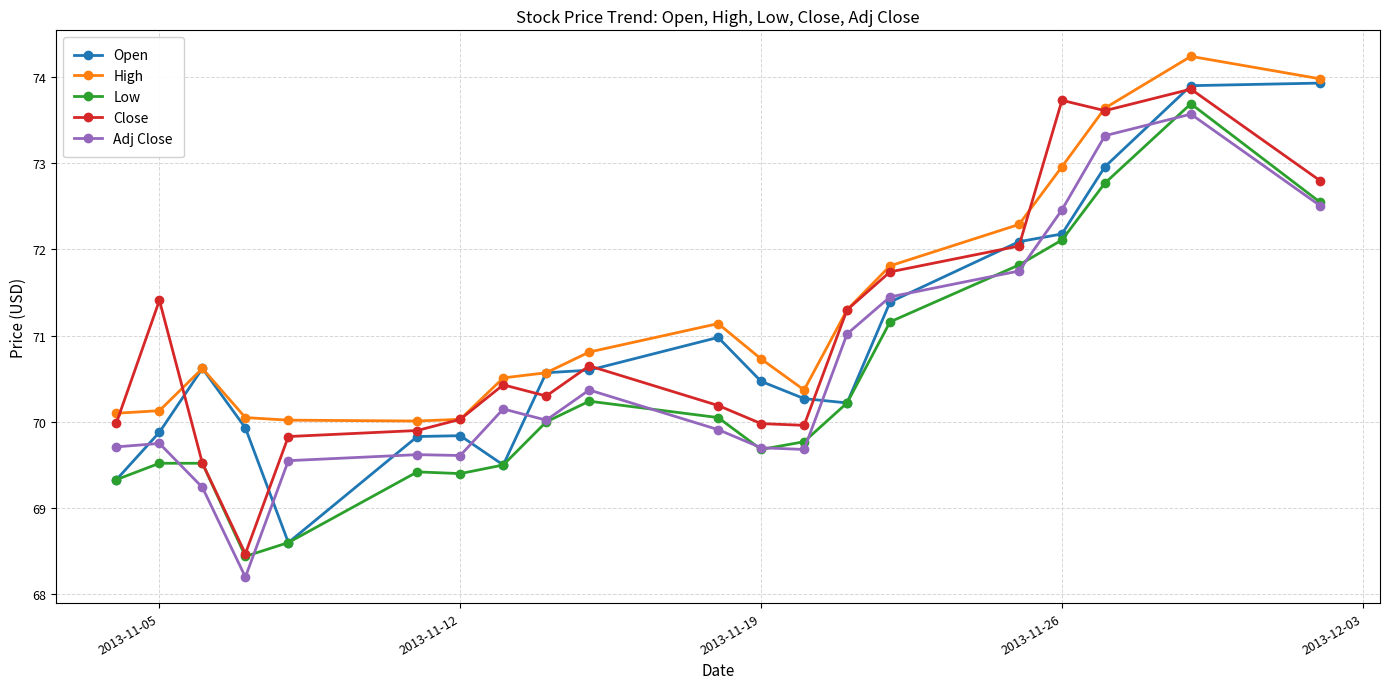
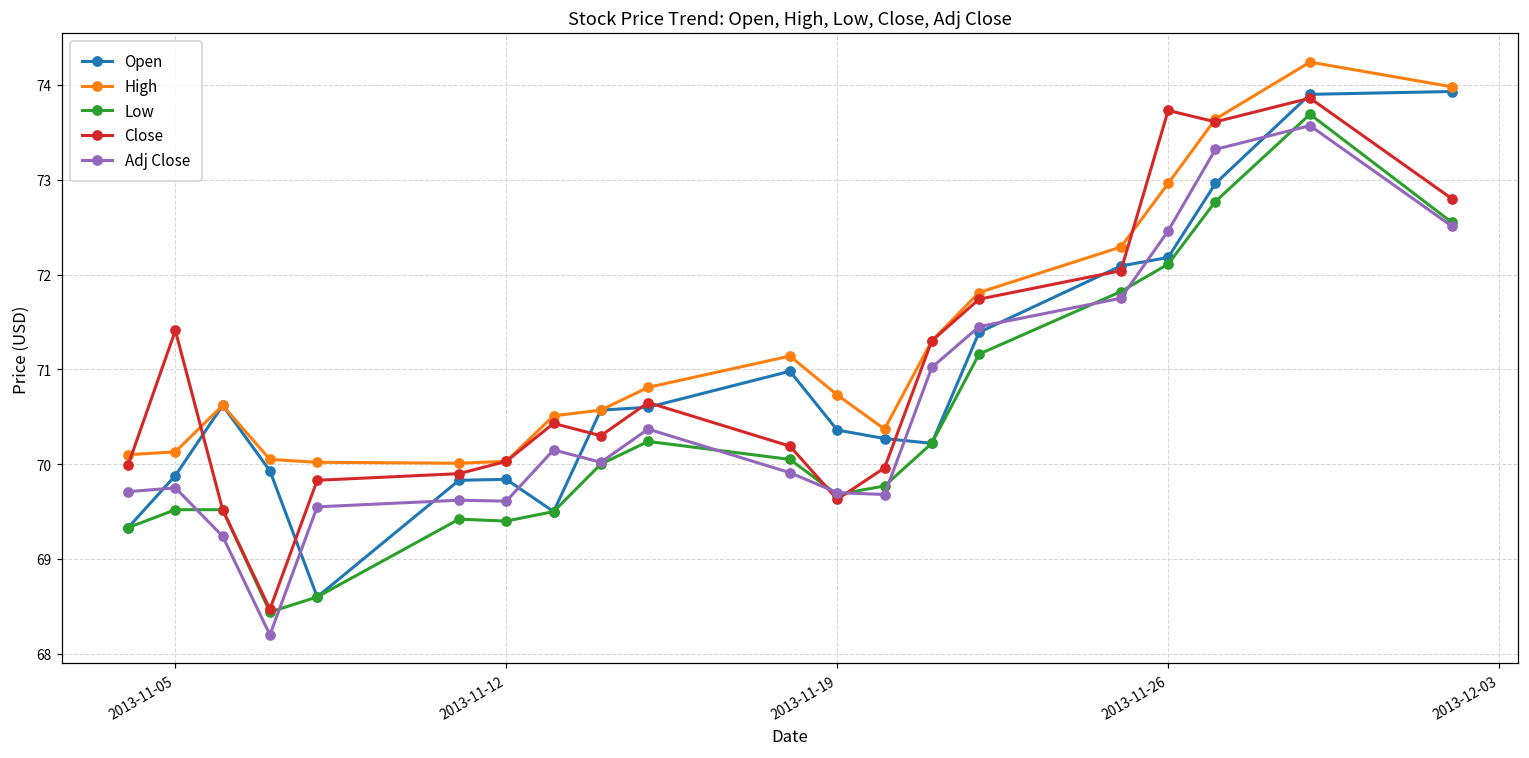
Open, 2013-11-19: 70.5 -> 70.4
Close, 2013-11-19: 70.0 -> 69.6
